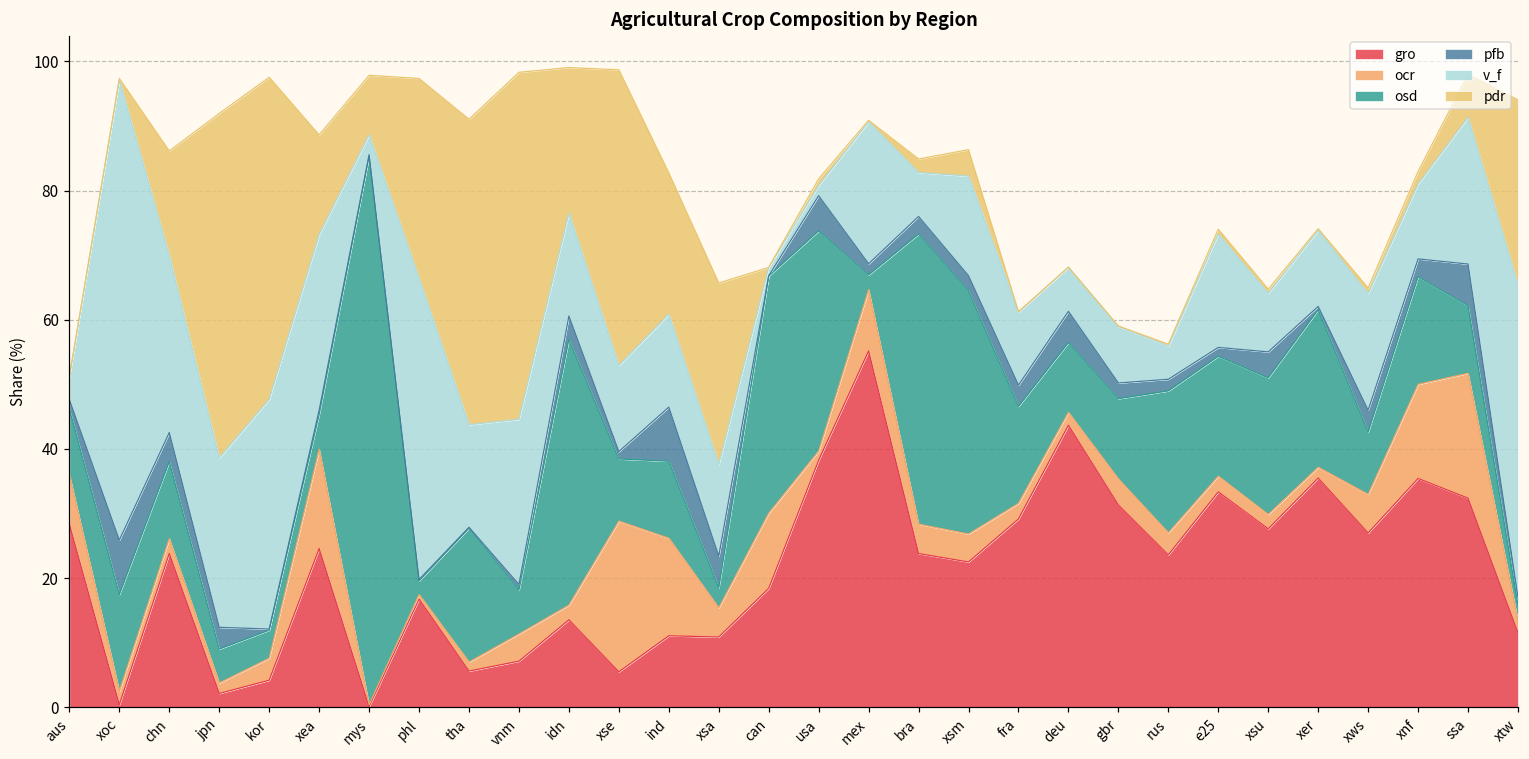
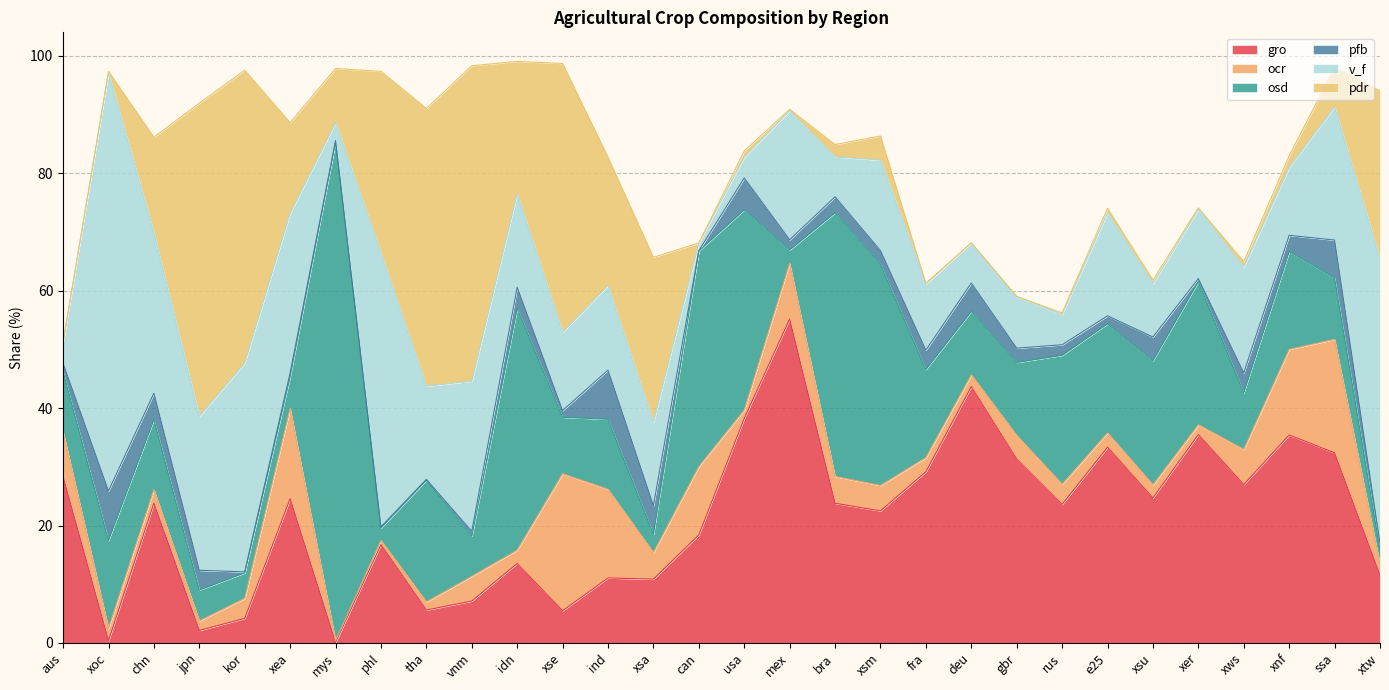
v_f, usa: 2 -> 4
gro, xsu: 28 -> 25
